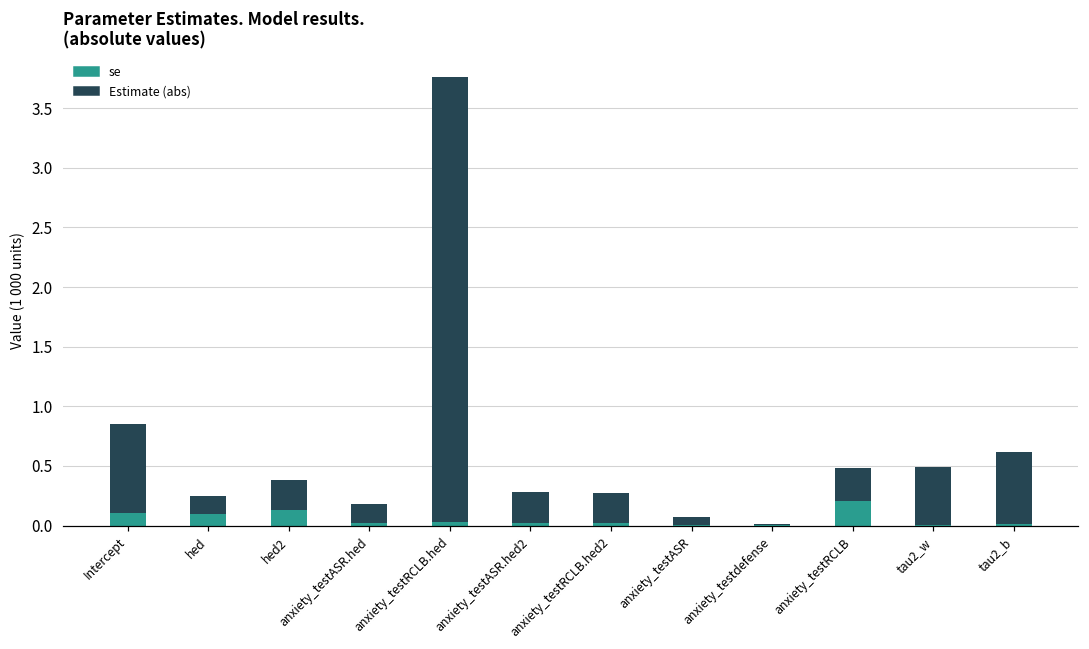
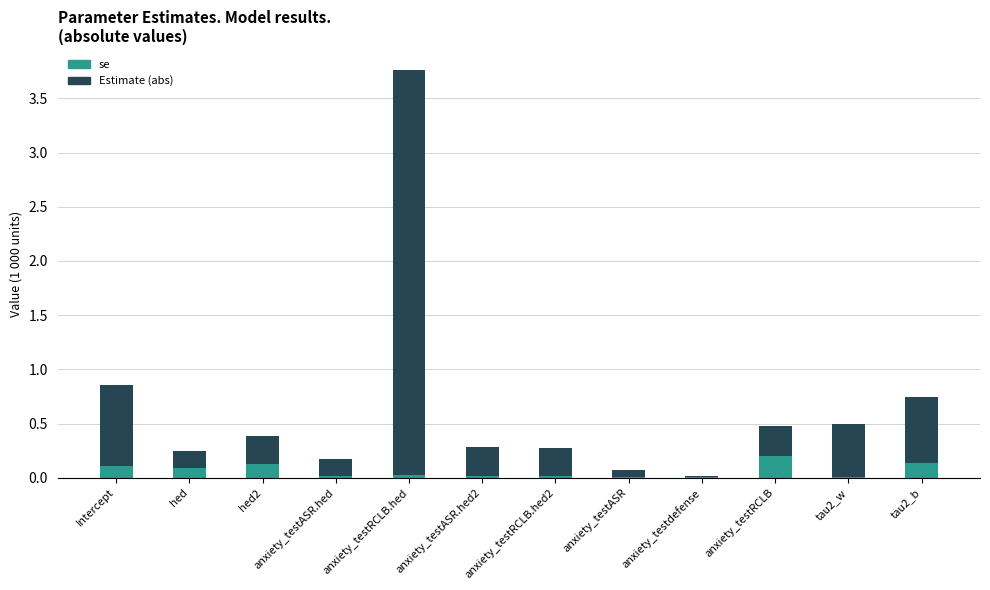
se, tau2_b: 0.01 -> 0.14
